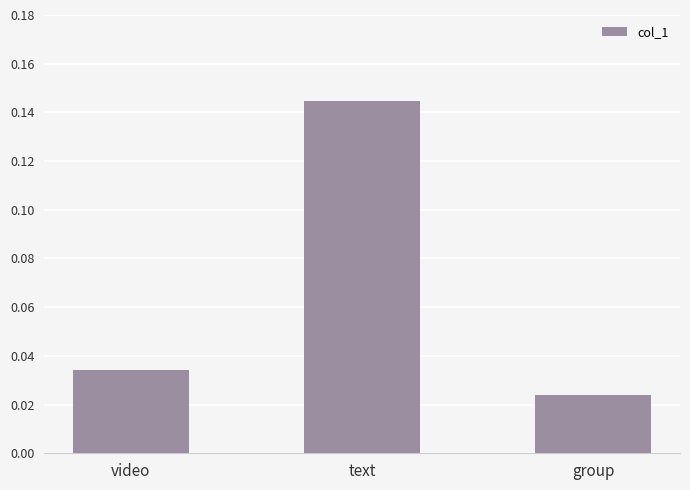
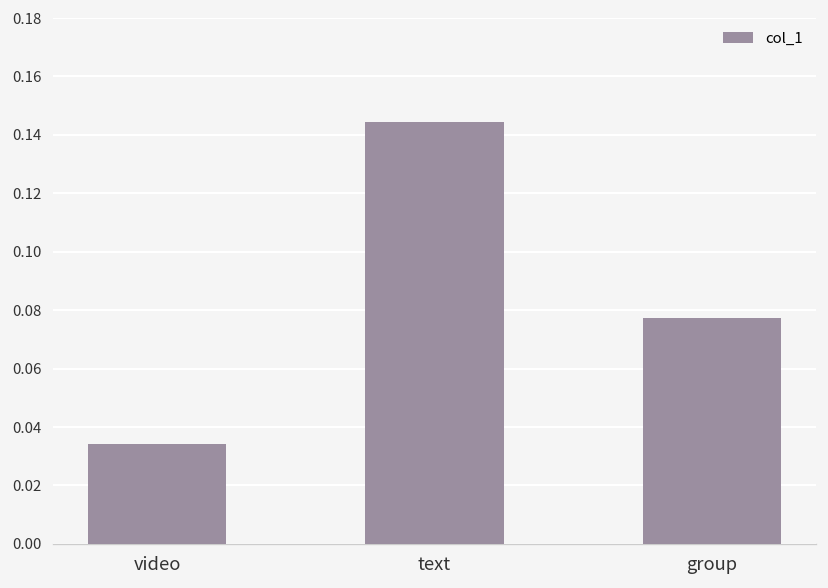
group: 0.024 -> 0.077
